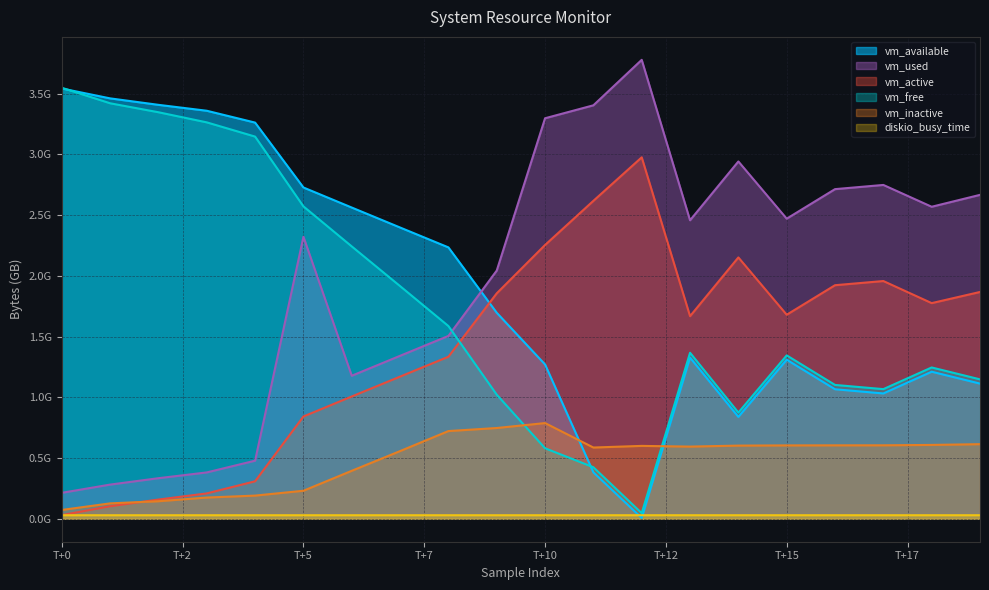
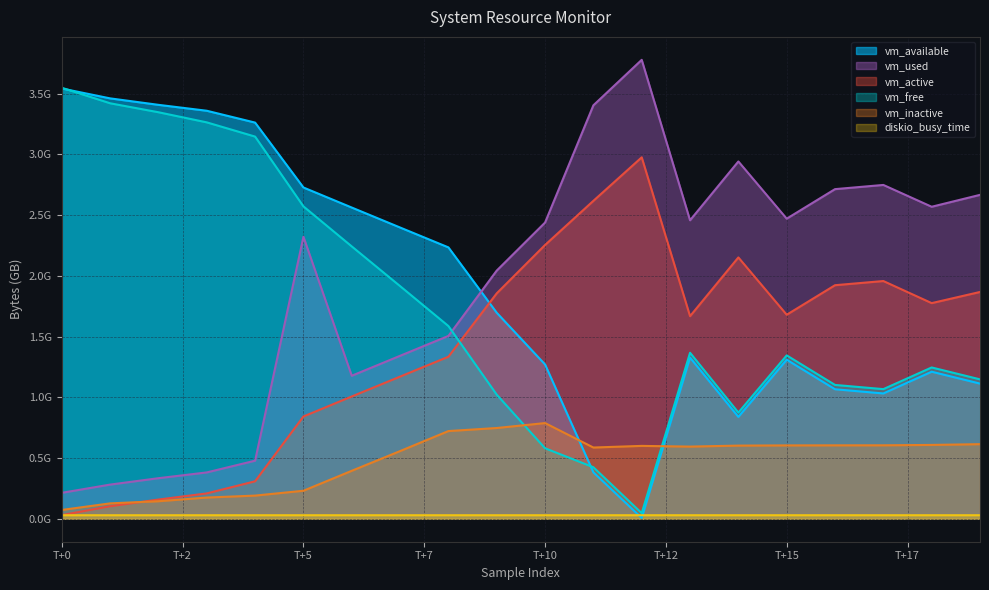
vm_used, T+10: 3300000000 -> 2440000000
